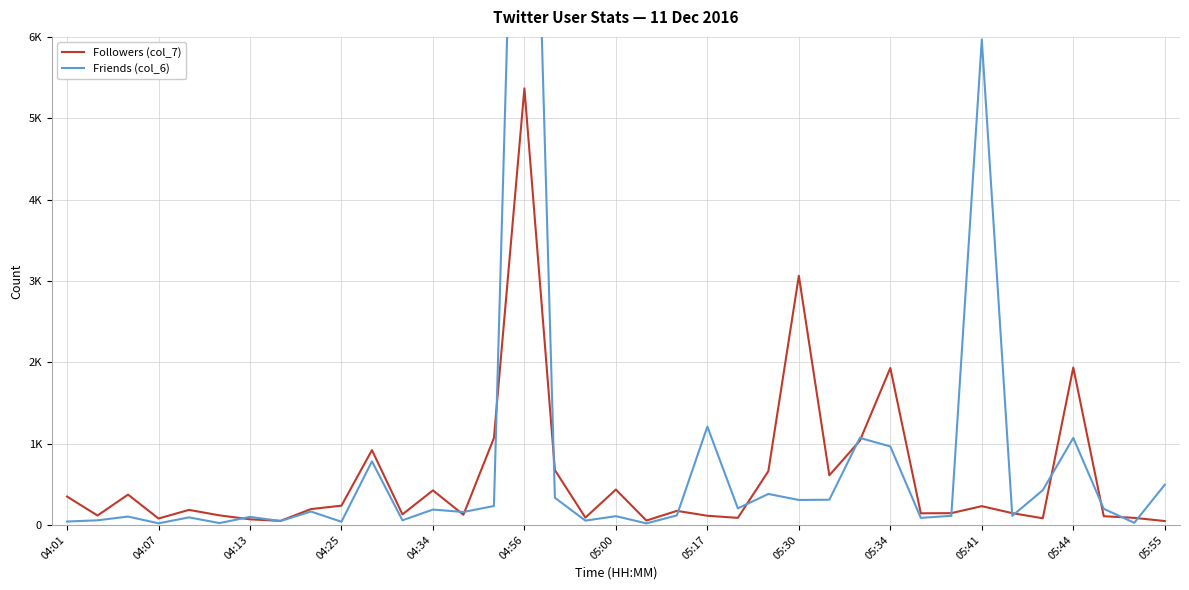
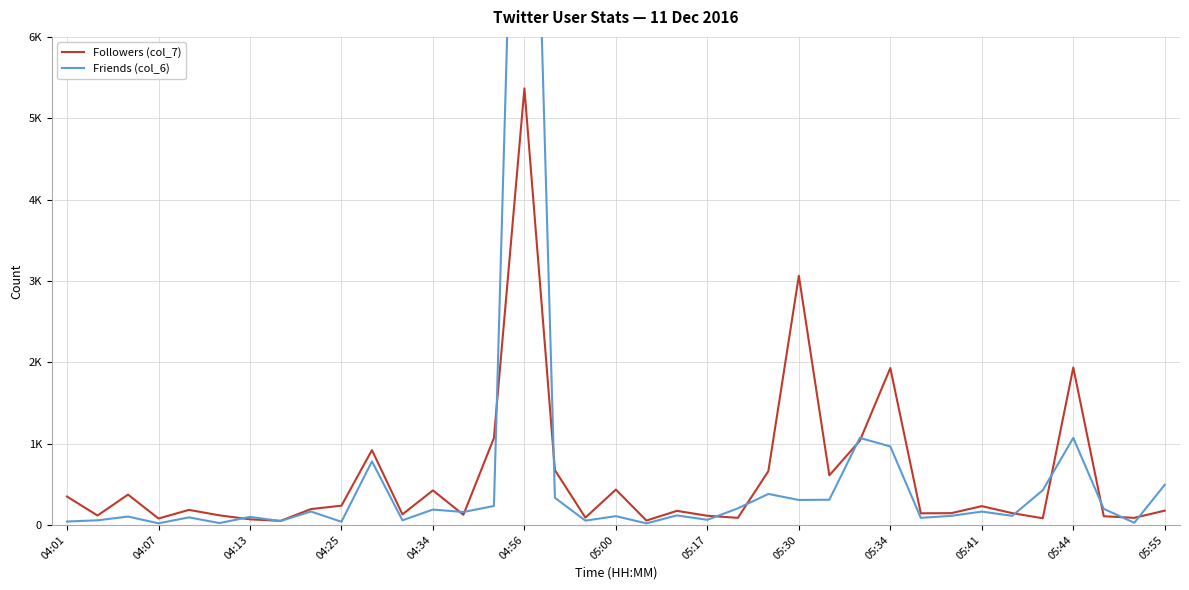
Friends (col_6), 05:17: 1200 -> 100
Friends (col_6), 05:41: 6000 -> 200
Followers (col_7), 05:55: 0 -> 200
